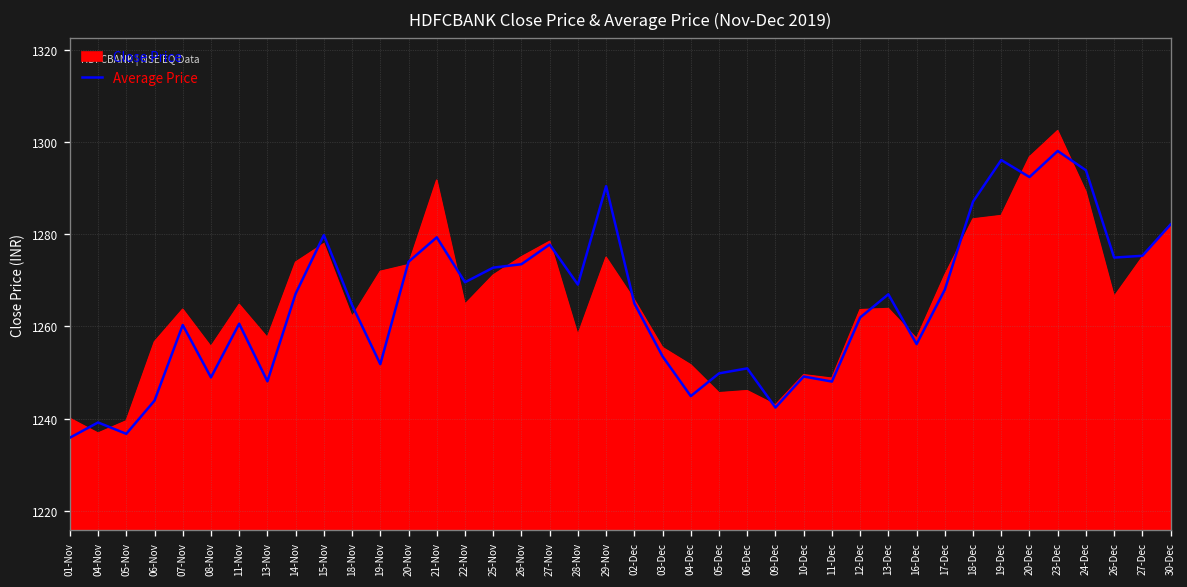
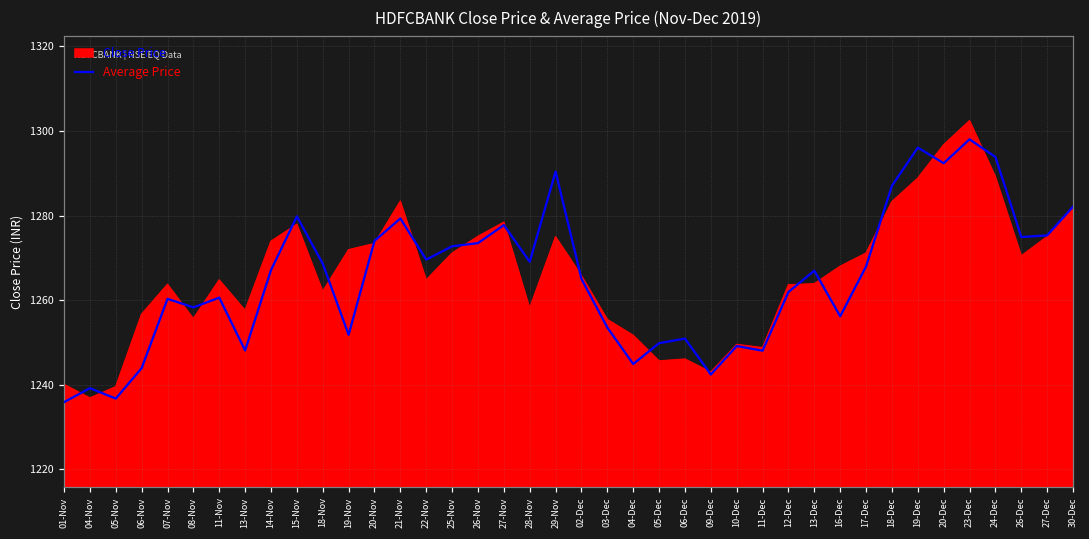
Average Price, 08-Nov: 1249 -> 1258
Average Price, 18-Nov: 1265 -> 1269
Close Price, 21-Nov: 1292 -> 1283
Close Price, 16-Dec: 1257 -> 1268
Close Price, 19-Dec: 1284 -> 1289
Close Price, 26-Dec: 1266 -> 1270
